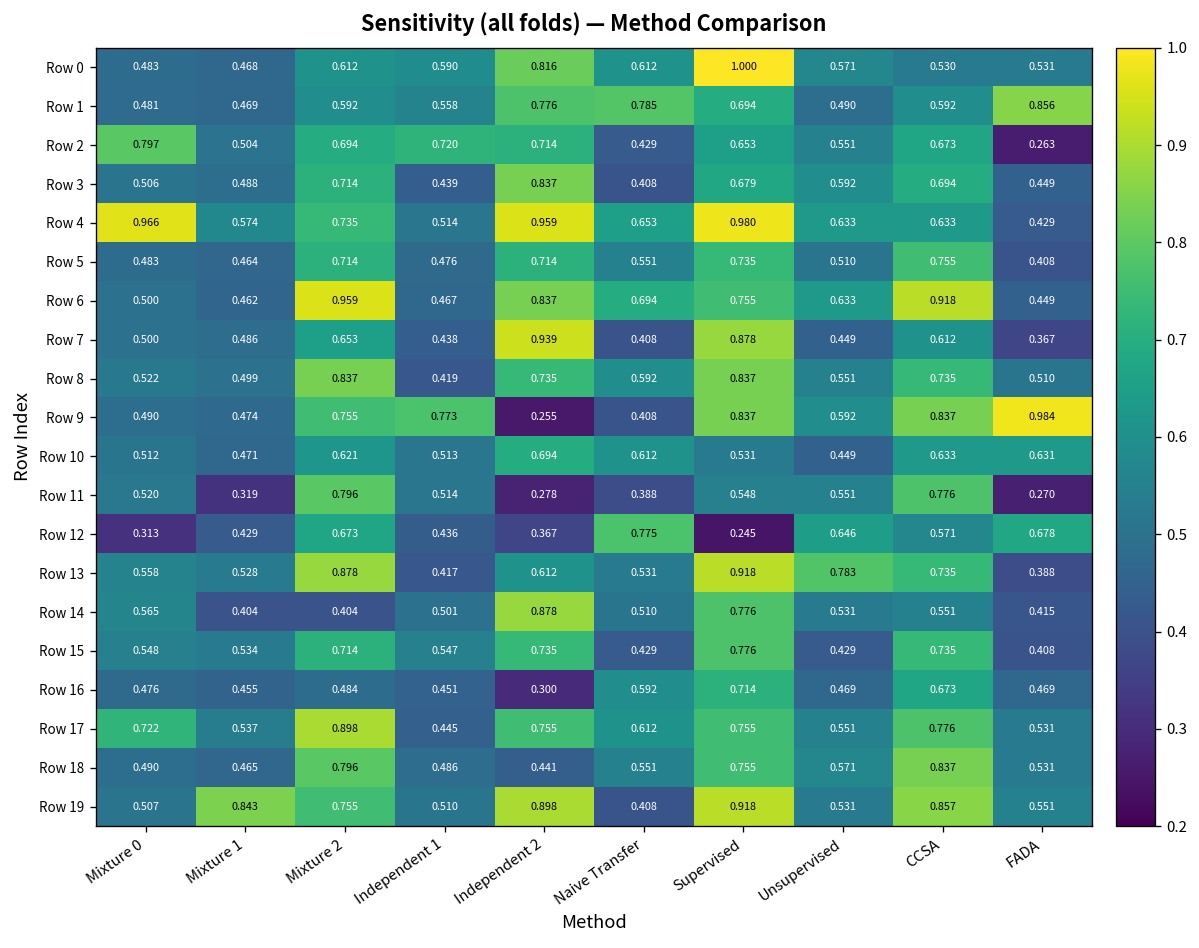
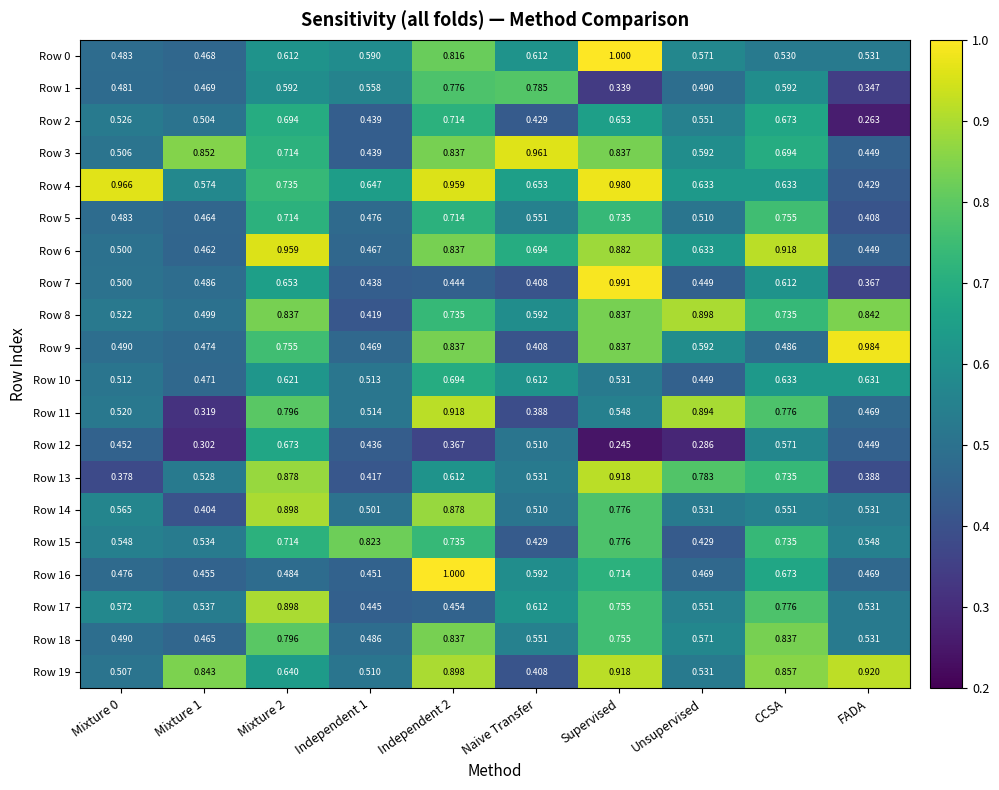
Row 1, Supervised: 0.694 -> 0.339
Row 1, FADA: 0.856 -> 0.347
Row 2, Mixture 0: 0.797 -> 0.526
Row 2, Independent 1: 0.720 -> 0.439
Row 3, Mixture 1: 0.488 -> 0.852
Row 3, Naive Transfer: 0.408 -> 0.961
Row 3, Supervised: 0.679 -> 0.837
Row 4, Independent 1: 0.514 -> 0.647
Row 6, Supervised: 0.755 -> 0.882
Row 7, Independent 2: 0.939 -> 0.444
Row 7, Supervised: 0.878 -> 0.991
Row 8, Unsupervised: 0.551 -> 0.898
Row 8, FADA: 0.510 -> 0.842
Row 9, Independent 1: 0.773 -> 0.469
Row 9, Independent 2: 0.255 -> 0.837
Row 9, CCSA: 0.837 -> 0.486
Row 11, Independent 2: 0.278 -> 0.918
Row 11, Unsupervised: 0.551 -> 0.894
Row 11, FADA: 0.270 -> 0.469
Row 12, Mixture 0: 0.313 -> 0.452
Row 12, Mixture 1: 0.429 -> 0.302
Row 12, Naive Transfer: 0.775 -> 0.510
Row 12, Unsupervised: 0.646 -> 0.286
Row 12, FADA: 0.678 -> 0.449
Row 13, Mixture 0: 0.558 -> 0.378
Row 14, Mixture 2: 0.404 -> 0.898
Row 14, FADA: 0.415 -> 0.531
Row 15, Independent 1: 0.547 -> 0.823
Row 15, FADA: 0.408 -> 0.548
Row 16, Independent 2: 0.300 -> 1.000
Row 17, Mixture 0: 0.722 -> 0.572
Row 17, Independent 2: 0.755 -> 0.454
Row 18, Independent 2: 0.441 -> 0.837
Row 19, Mixture 2: 0.755 -> 0.640
Row 19, FADA: 0.551 -> 0.920
